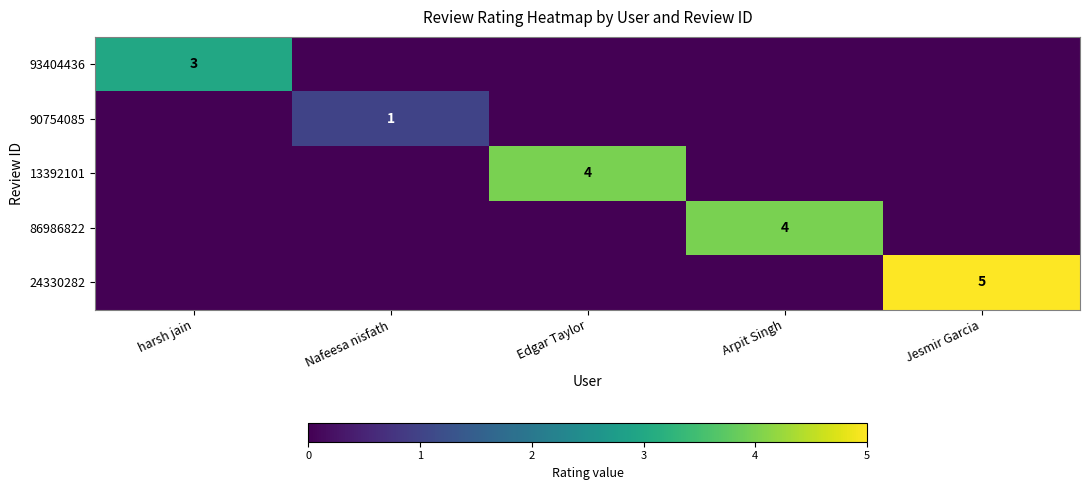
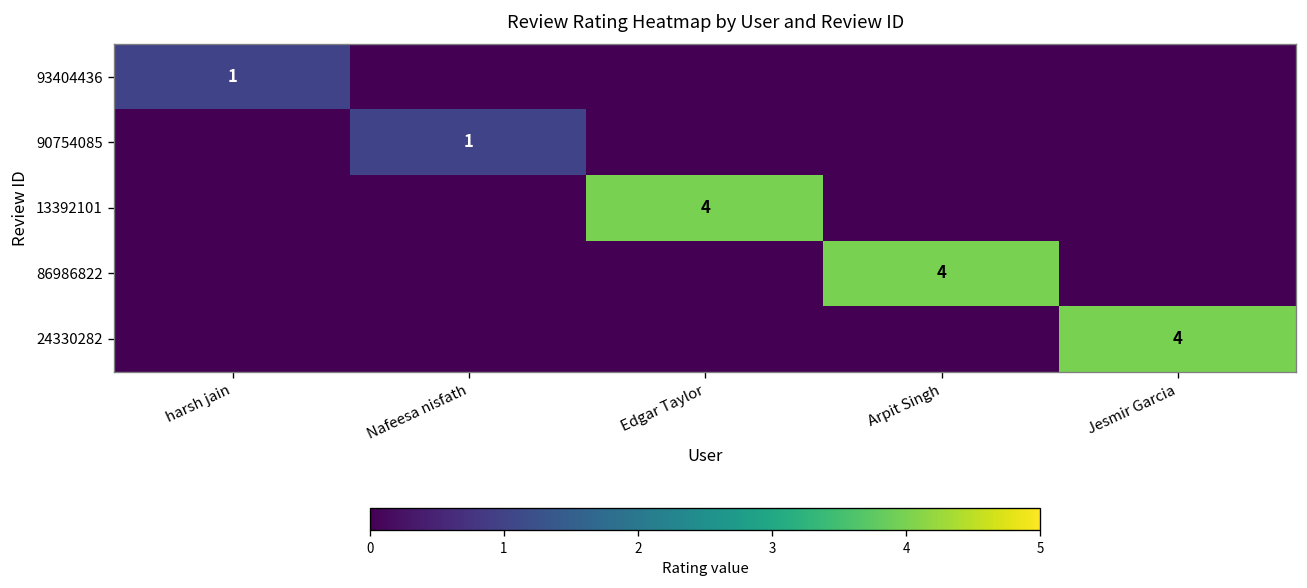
93404436, harsh jain: 3 -> 1
24330282, Jesmir Garcia: 5 -> 4
